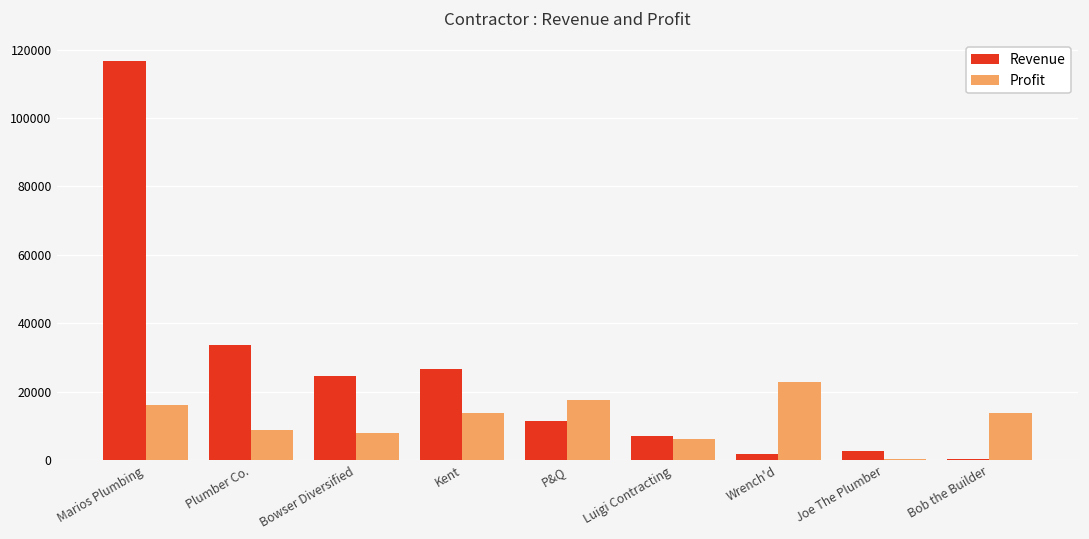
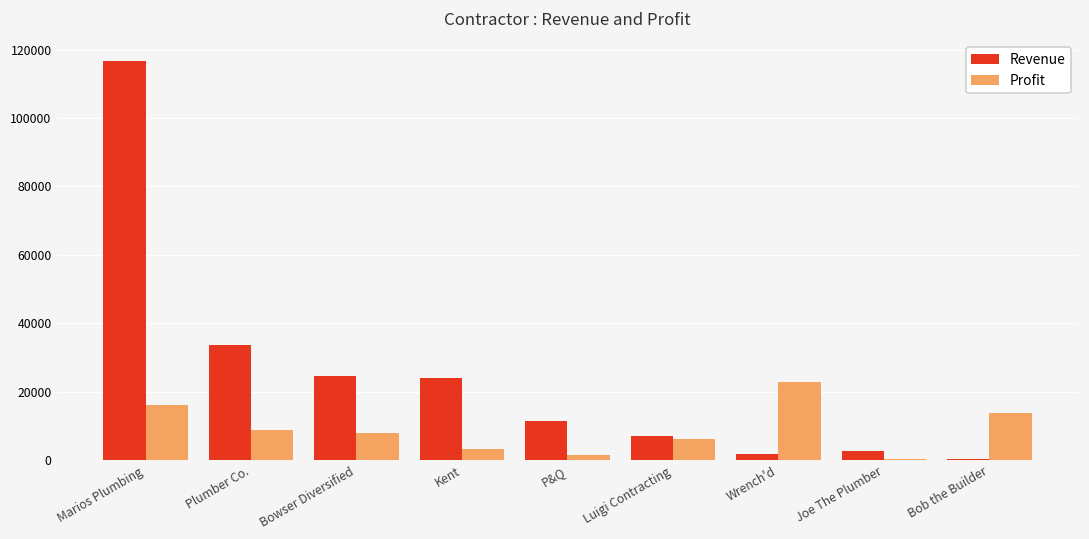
Revenue, Kent: 27000 -> 24000
Profit, Kent: 14000 -> 3000
Profit, P&Q: 18000 -> 2000
